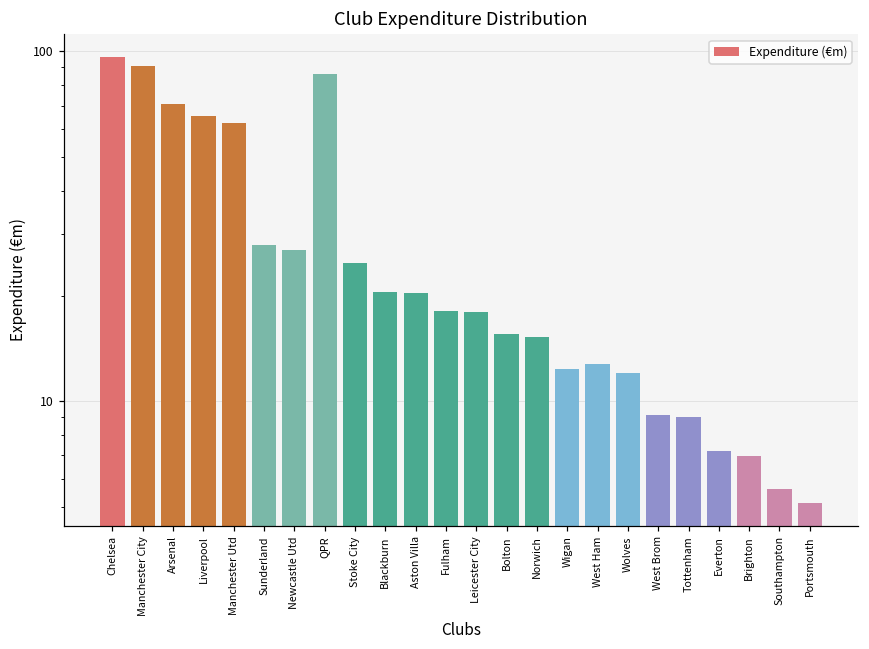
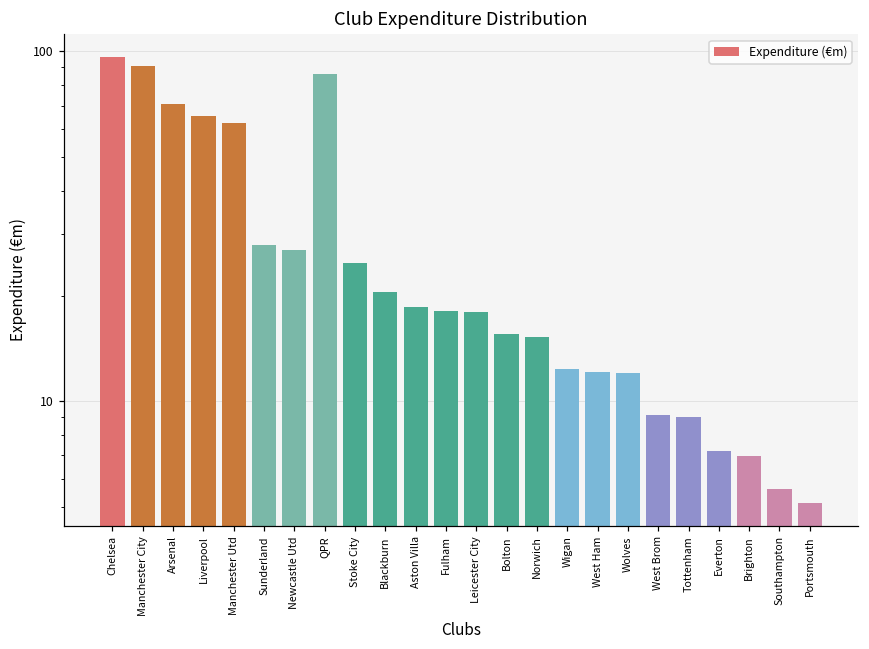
Aston Villa: 20 -> 19
West Ham: 12.8 -> 12.1
